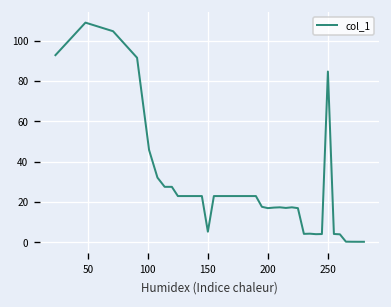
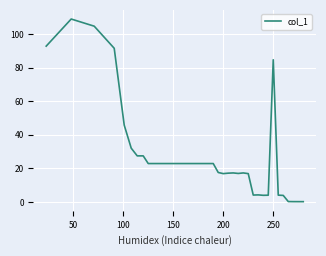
150: 5 -> 23
